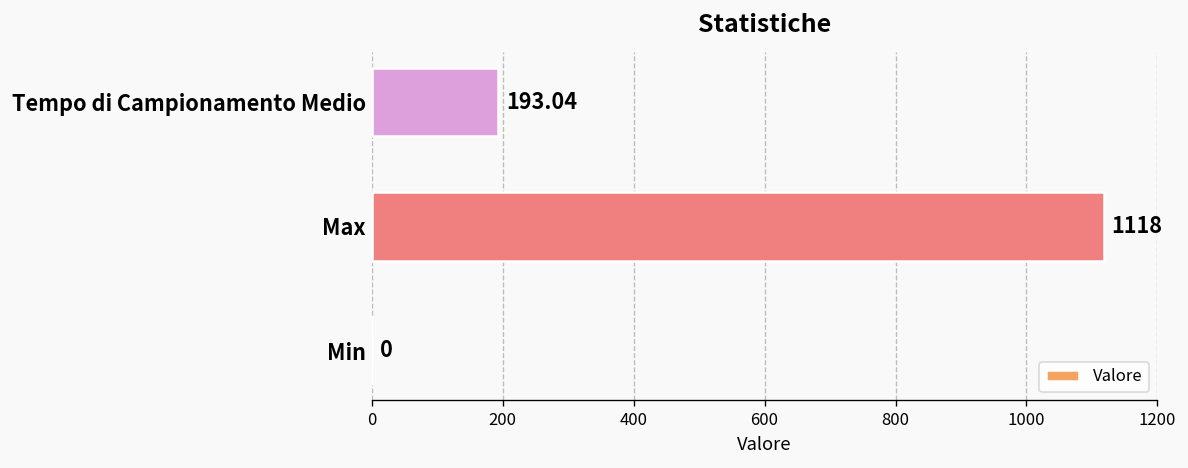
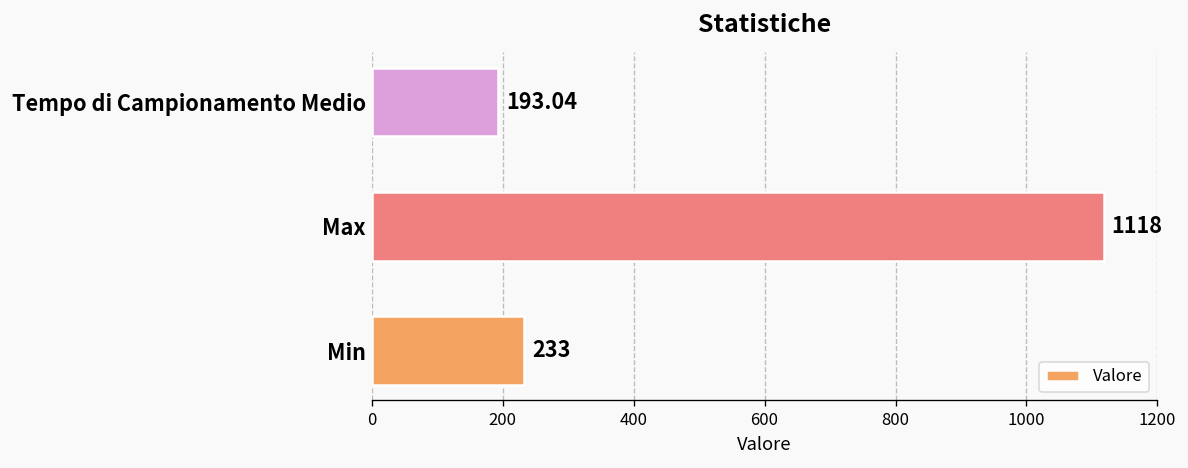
Min: 0 -> 233
